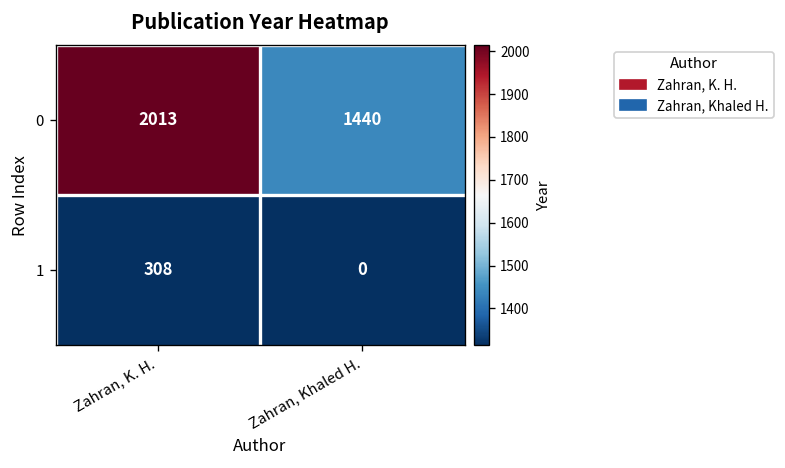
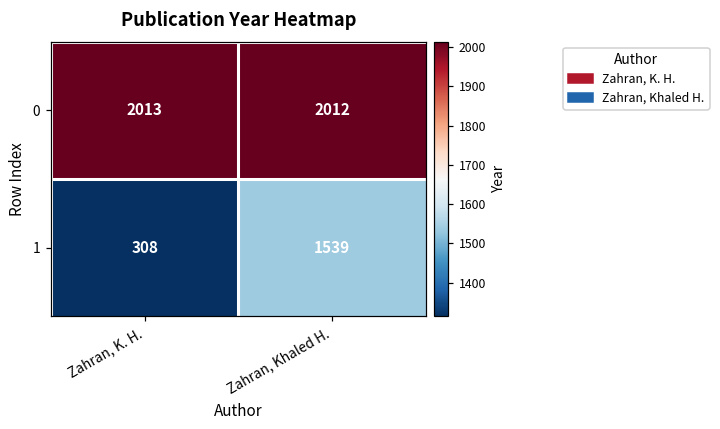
0, Zahran, Khaled H.: 1440 -> 2012
1, Zahran, Khaled H.: 0 -> 1539
